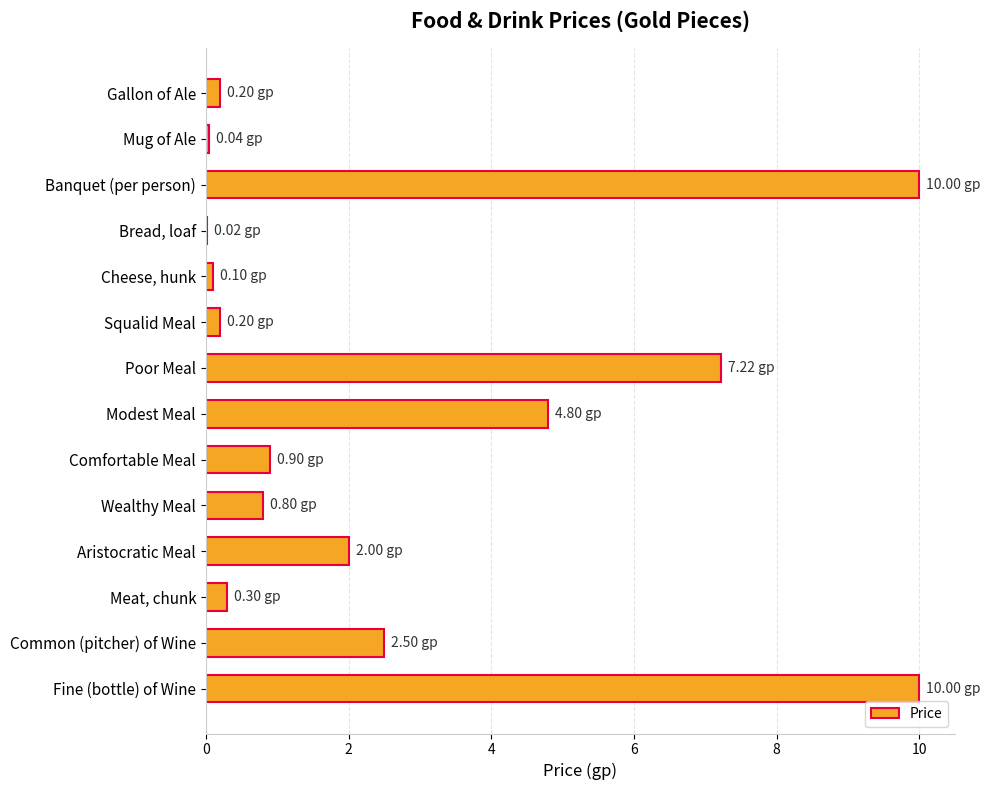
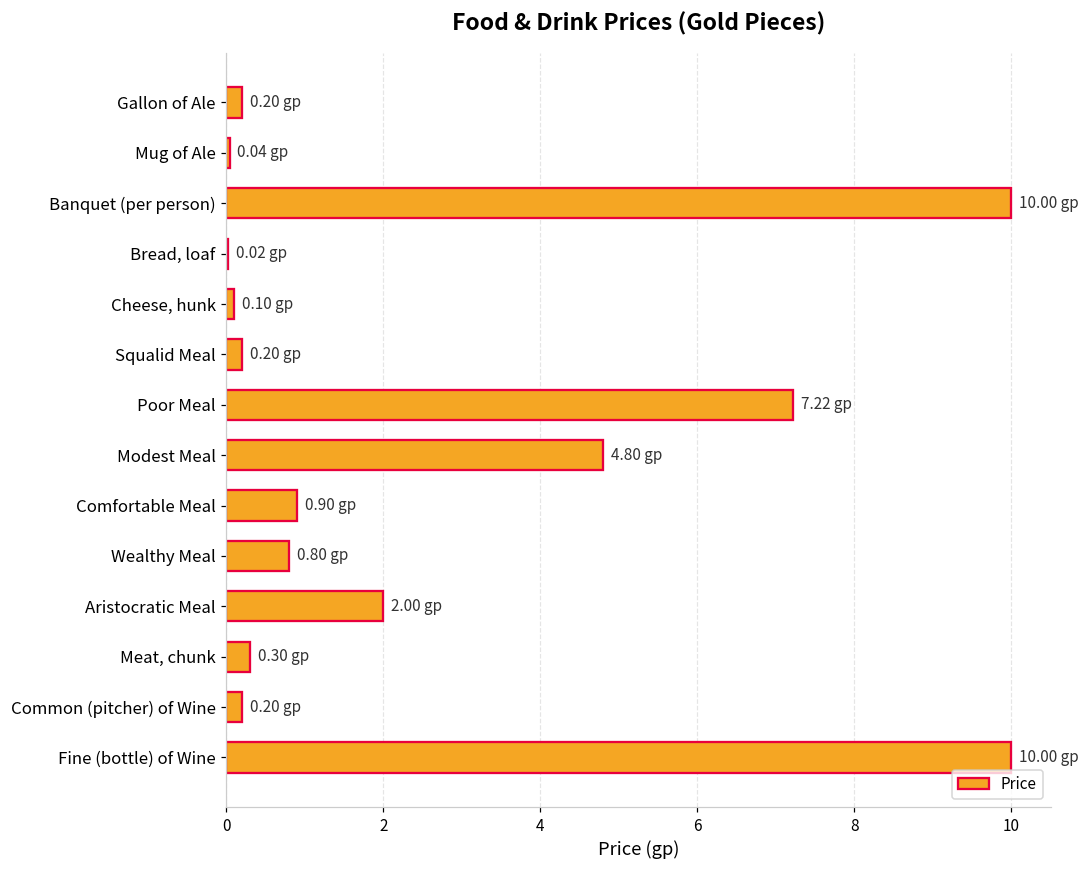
Common (pitcher) of Wine: 2.50 -> 0.20
